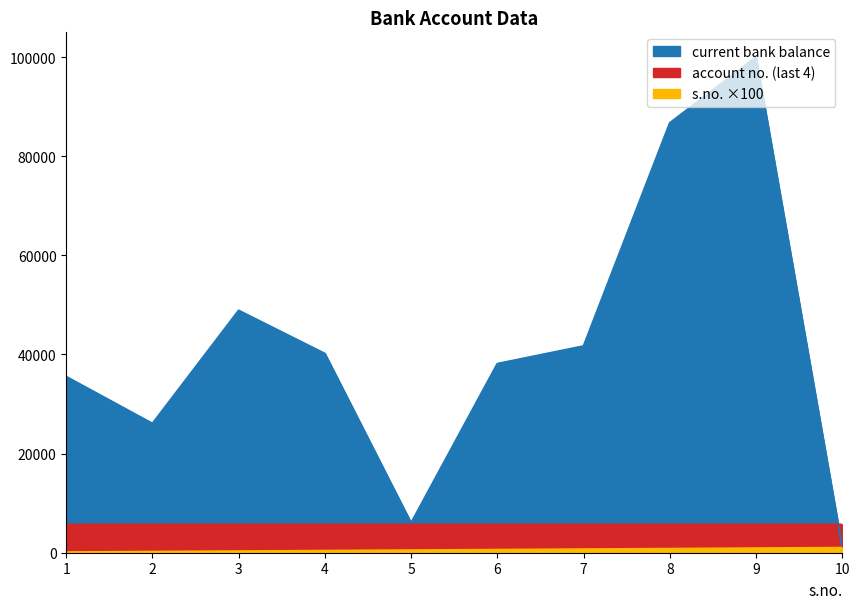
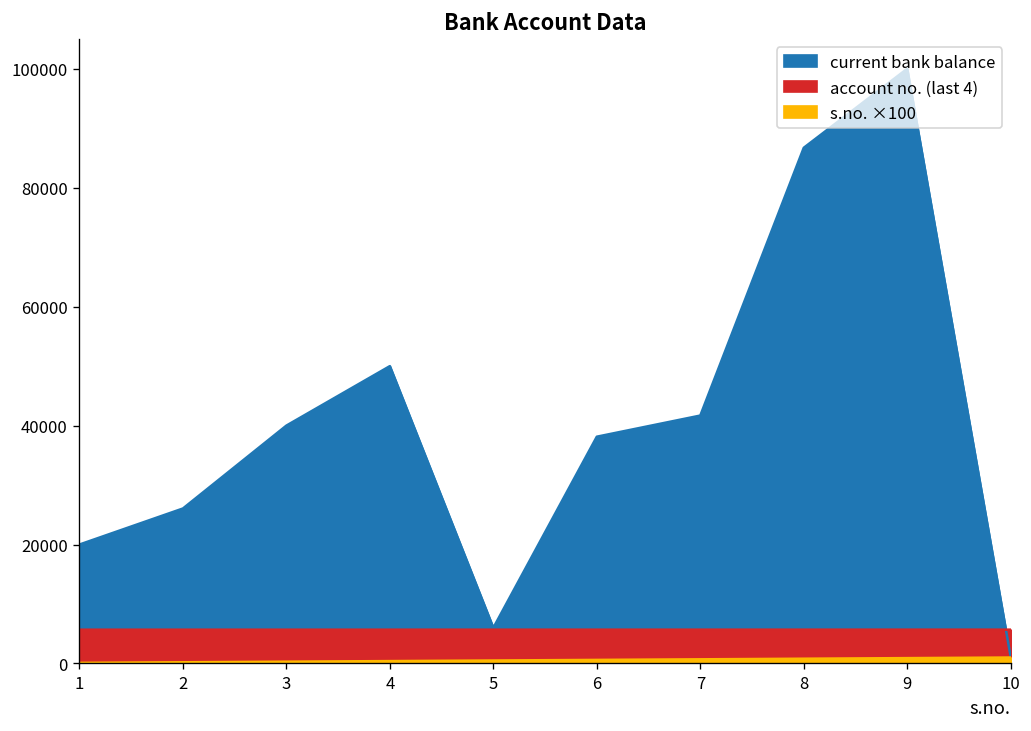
current bank balance, 1: 36000 -> 20000
current bank balance, 3: 49000 -> 40000
current bank balance, 4: 40000 -> 50000
